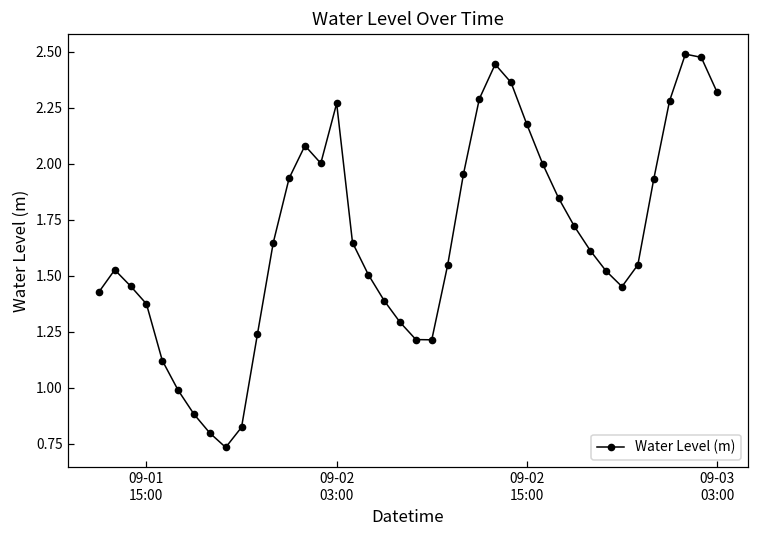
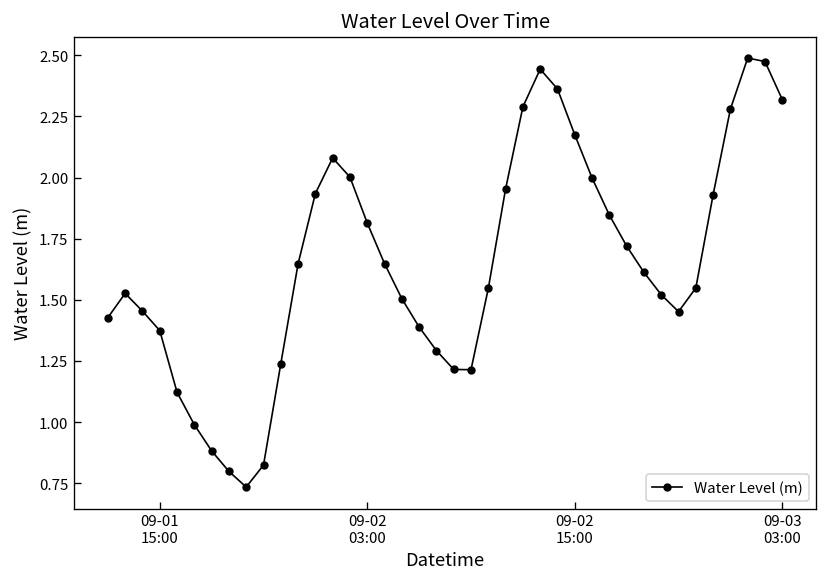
09-02 03:00: 2.27 -> 1.81
